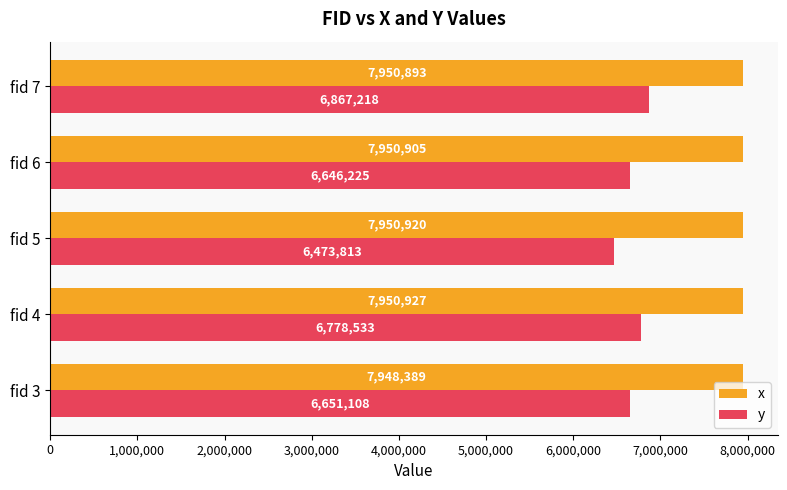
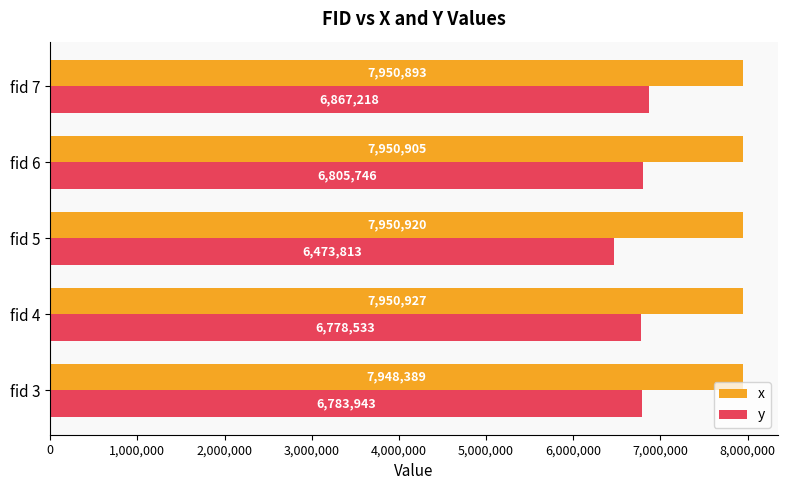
y, fid 6: 6,646,225 -> 6,805,746
y, fid 3: 6,651,108 -> 6,783,943
